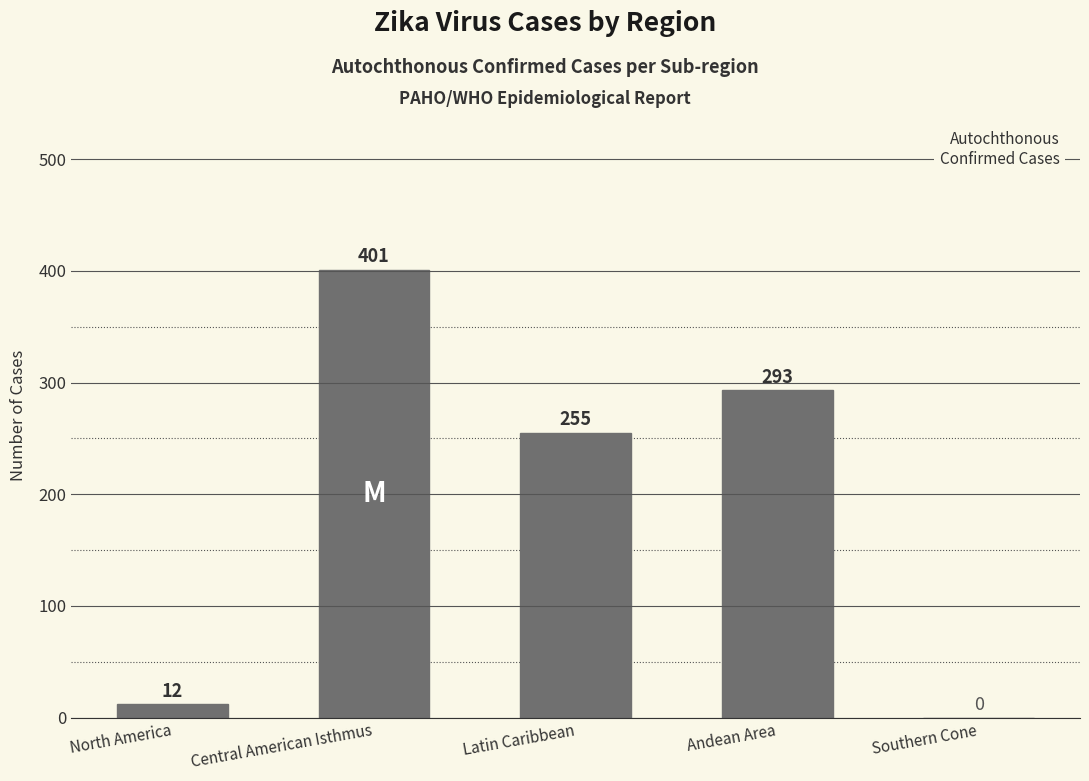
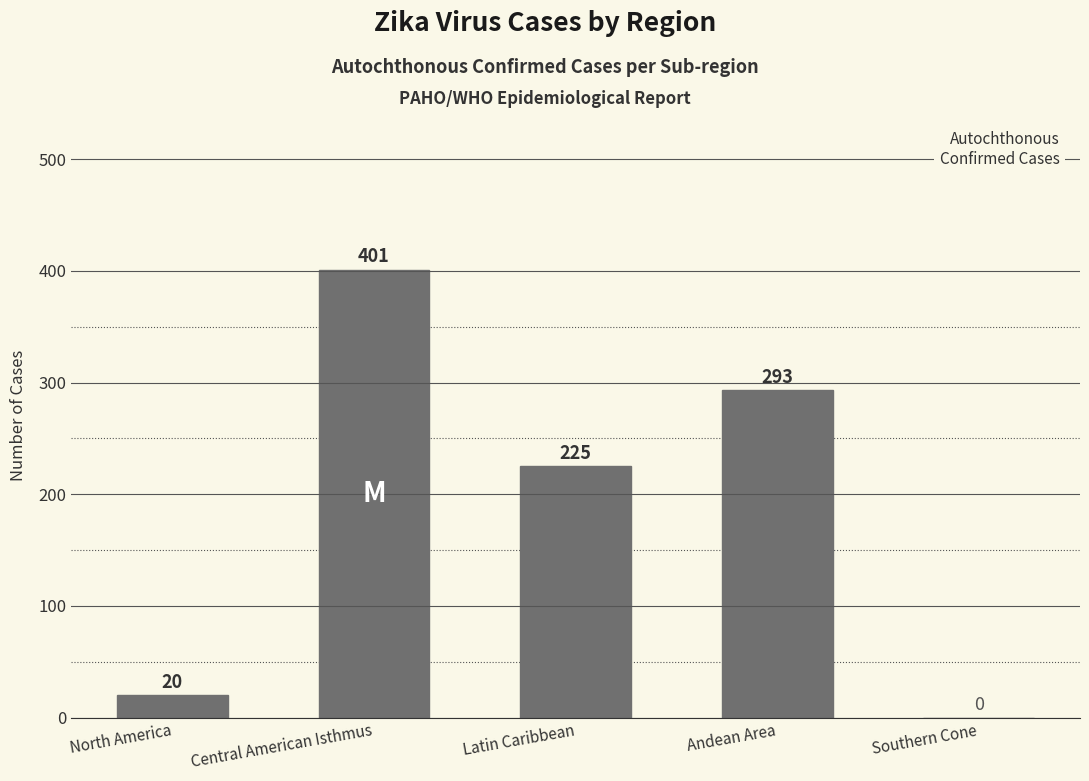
North America: 12 -> 20
Latin Caribbean: 255 -> 225
